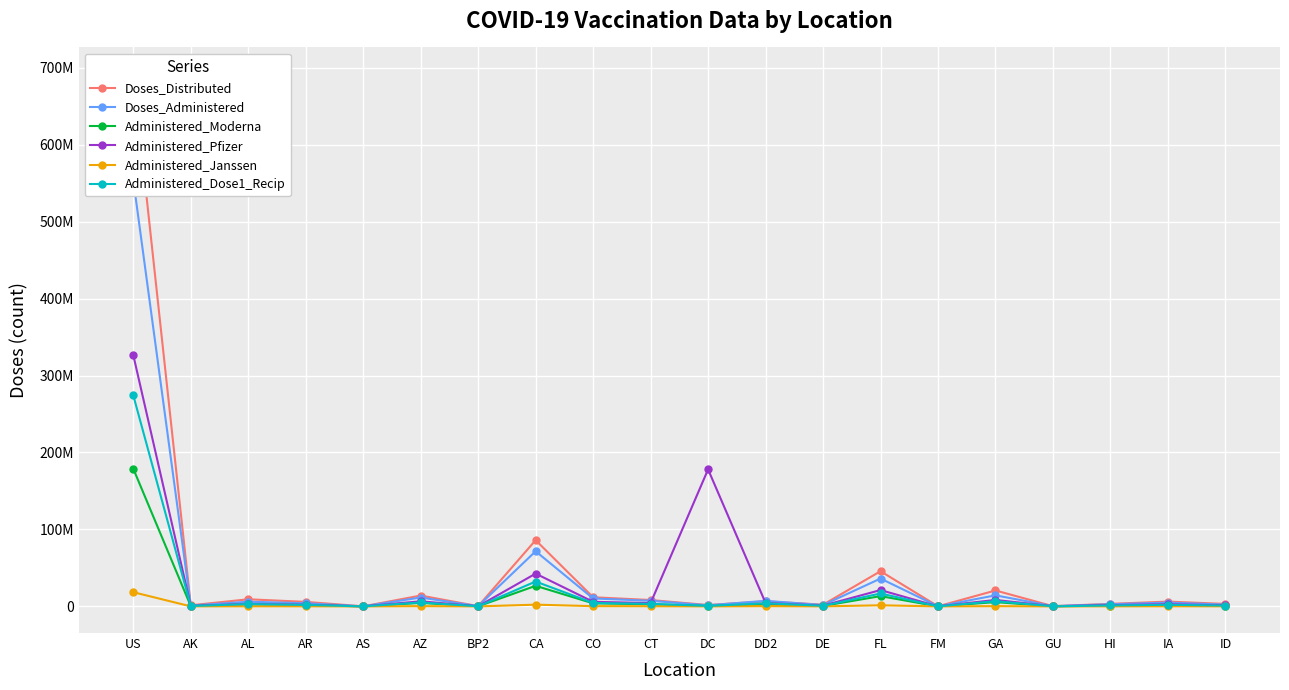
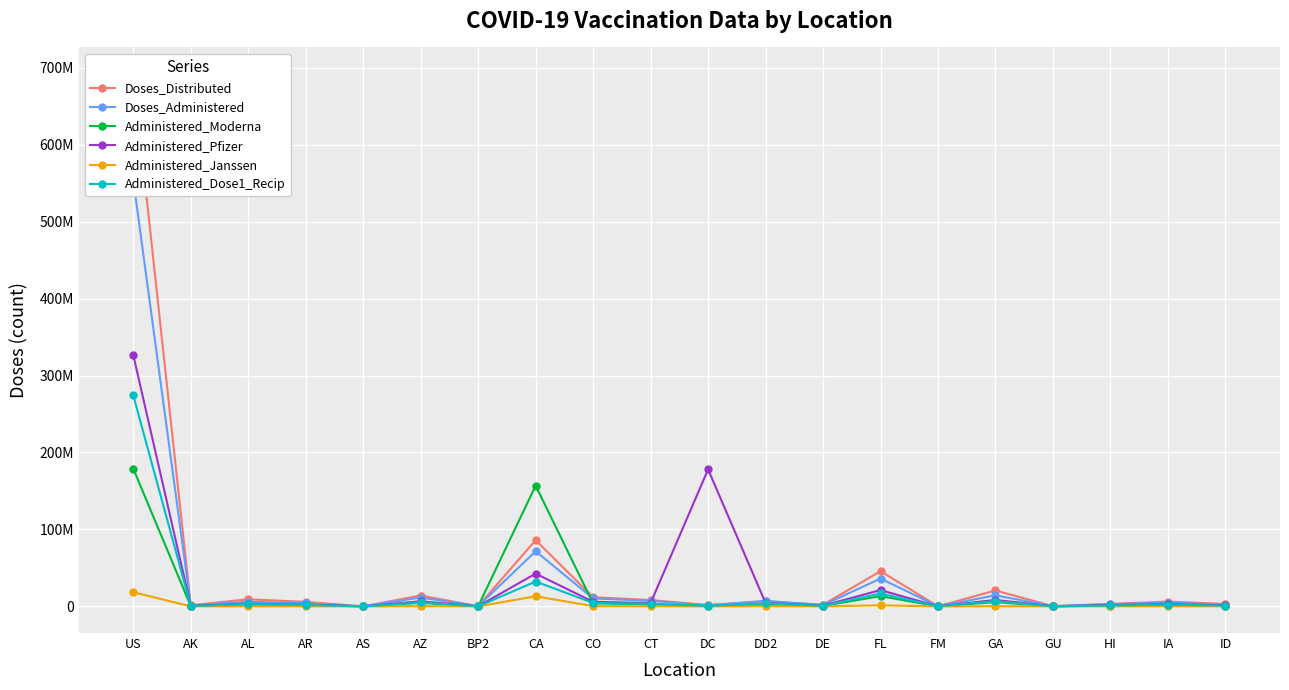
Administered_Moderna, CA: 30000000 -> 160000000
Administered_Janssen, CA: 0 -> 10000000
